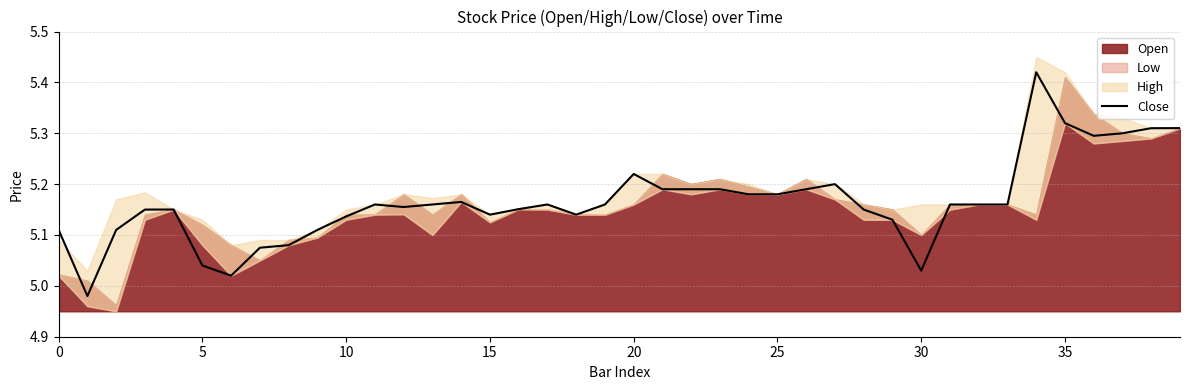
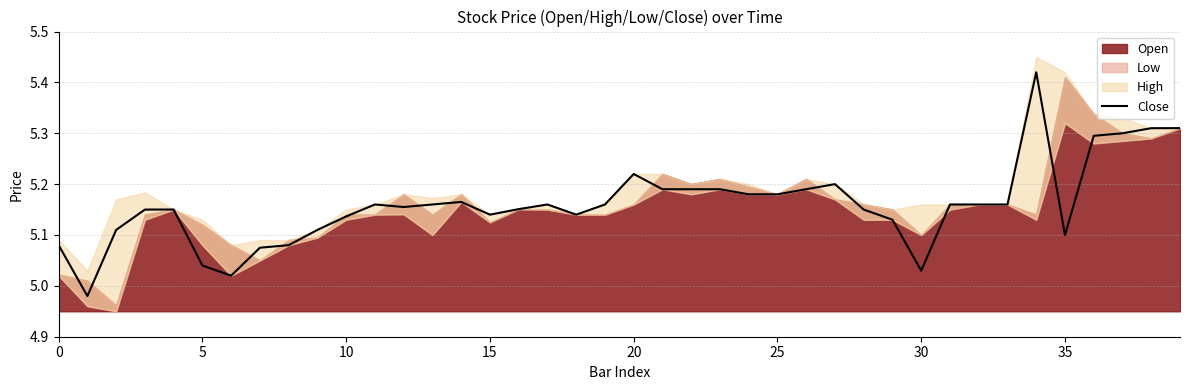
Close, 0: 5.11 -> 5.08
Close, 35: 5.32 -> 5.10
